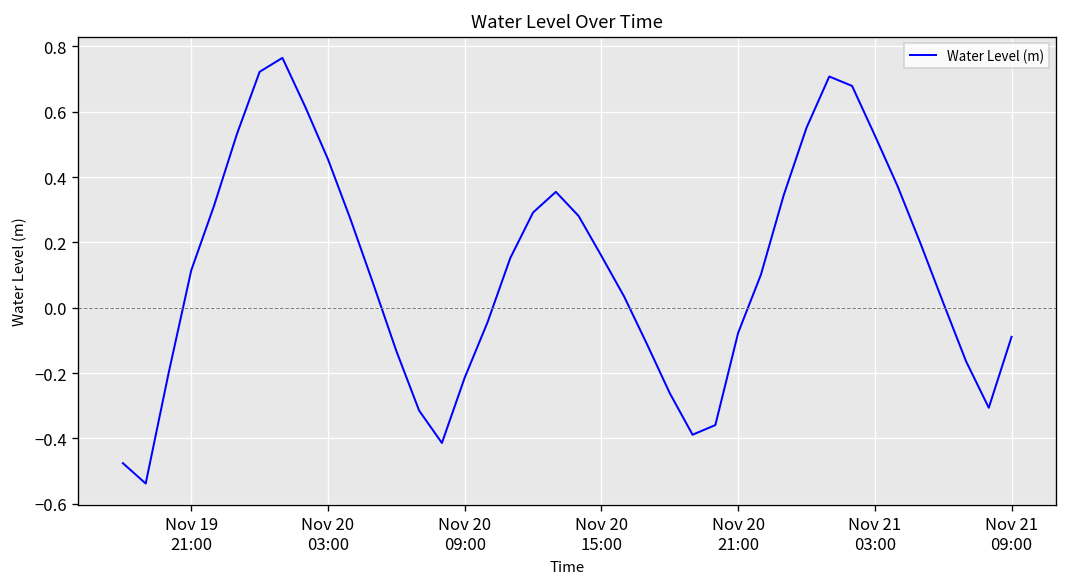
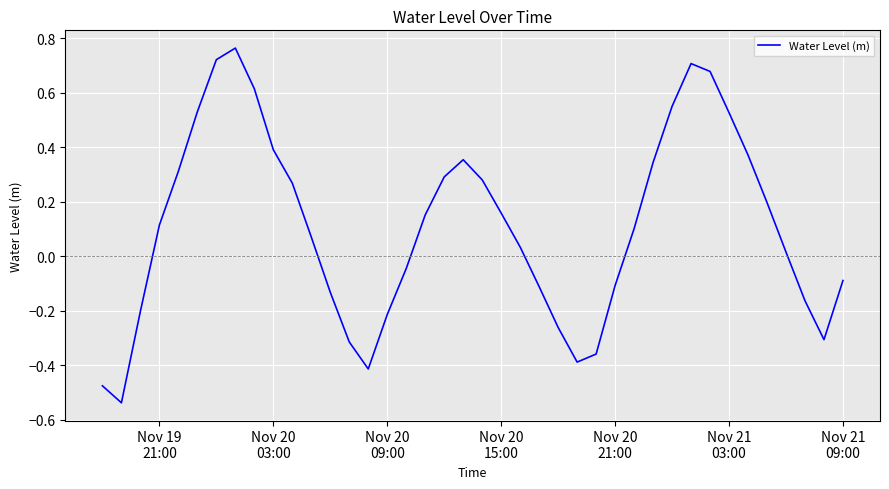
Nov 20 03:00: 0.45 -> 0.39
Nov 20 21:00: -0.08 -> -0.11
